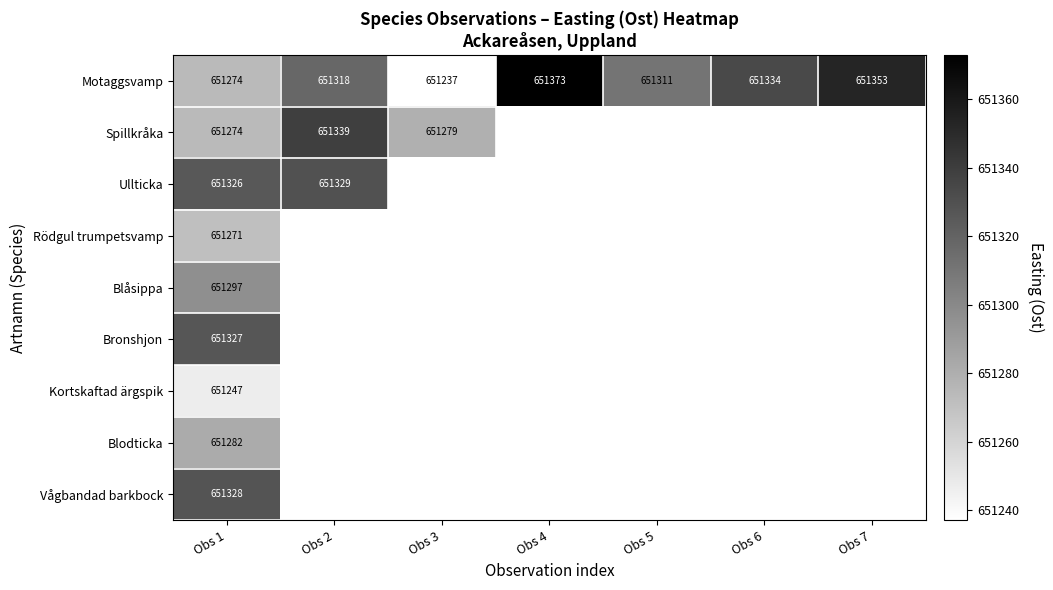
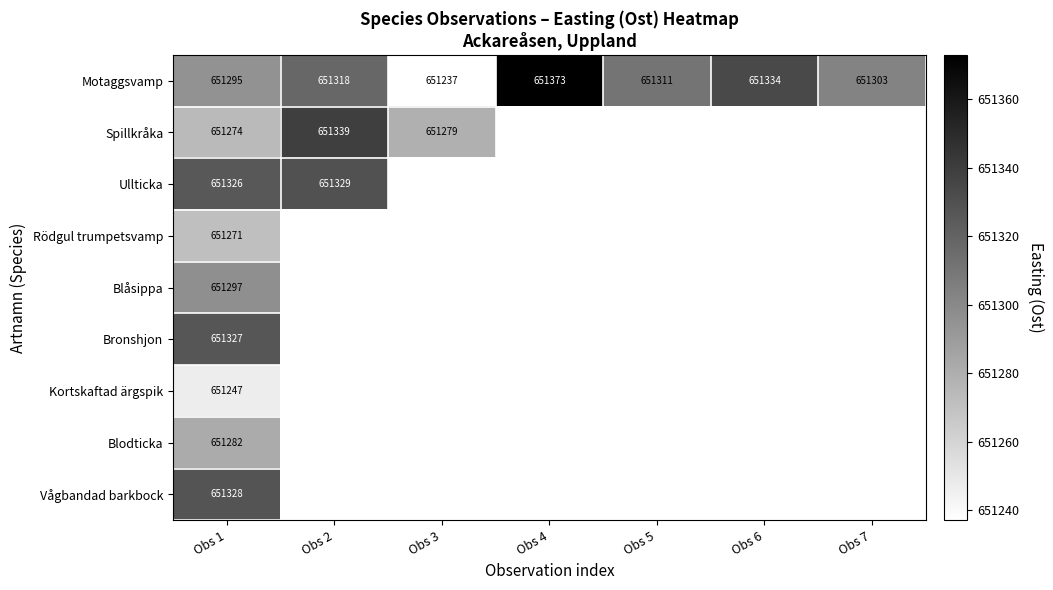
Motaggsvamp, Obs 1: 651274 -> 651295
Motaggsvamp, Obs 7: 651353 -> 651303
